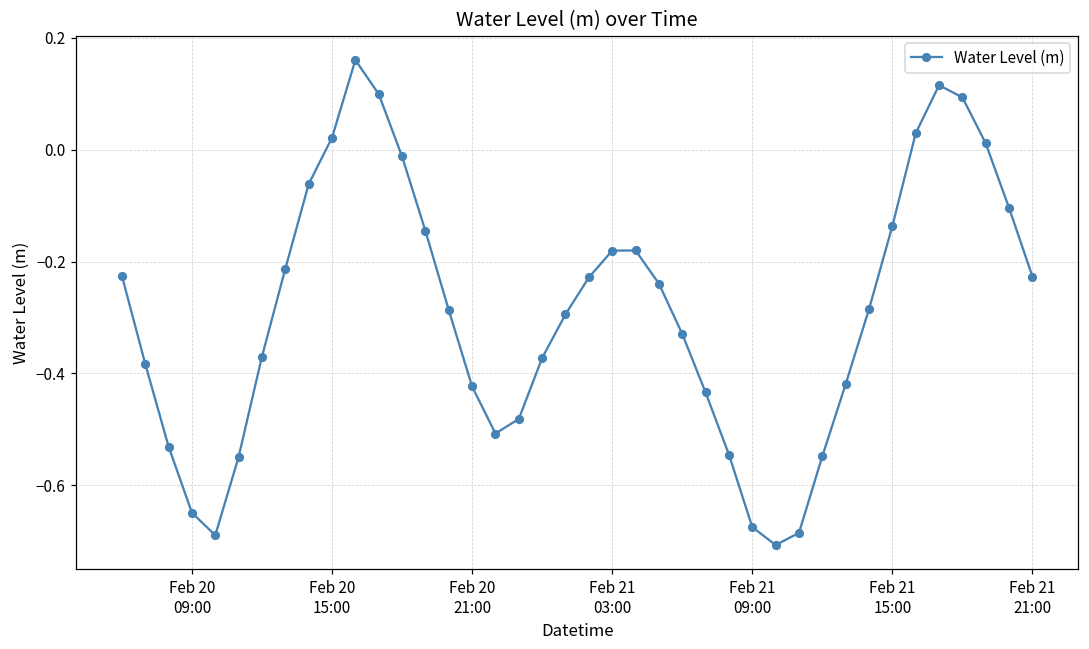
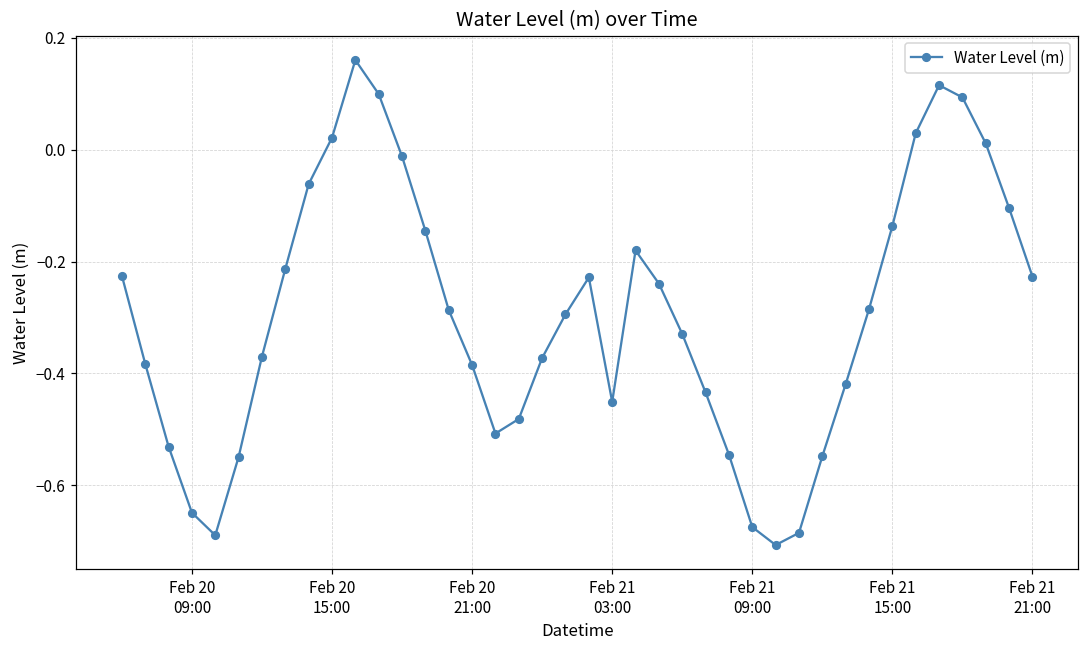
Feb 20 21:00: -0.42 -> -0.38
Feb 21 03:00: -0.18 -> -0.45
